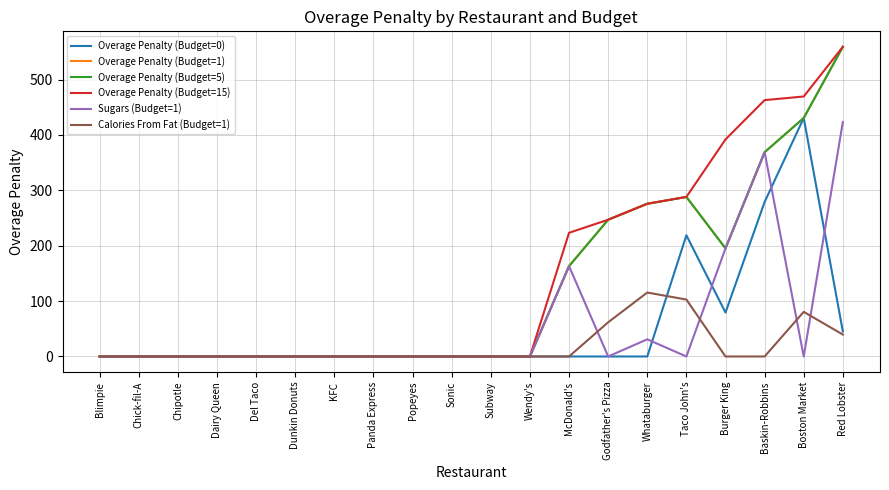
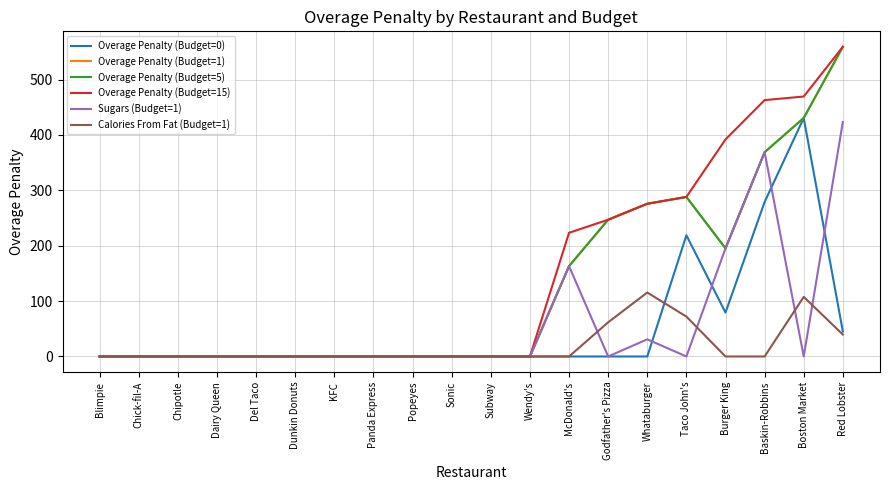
Calories From Fat (Budget=1), Taco John's: 100 -> 70
Calories From Fat (Budget=1), Boston Market: 80 -> 110
